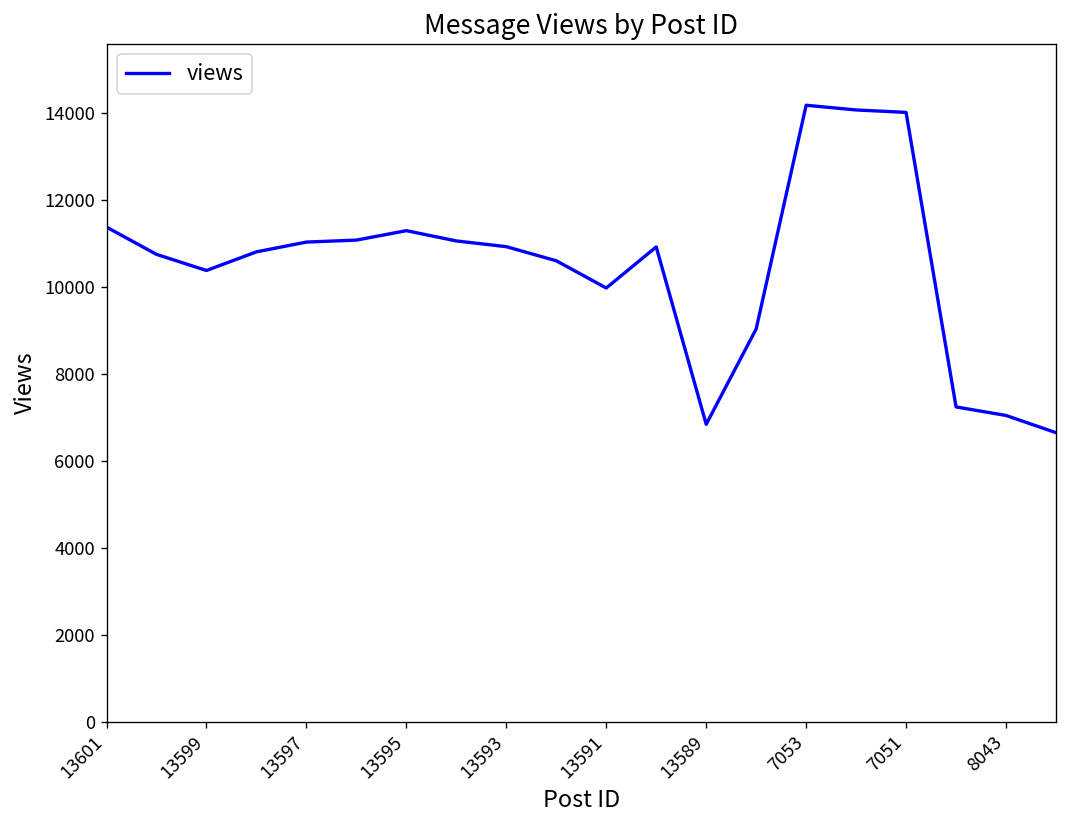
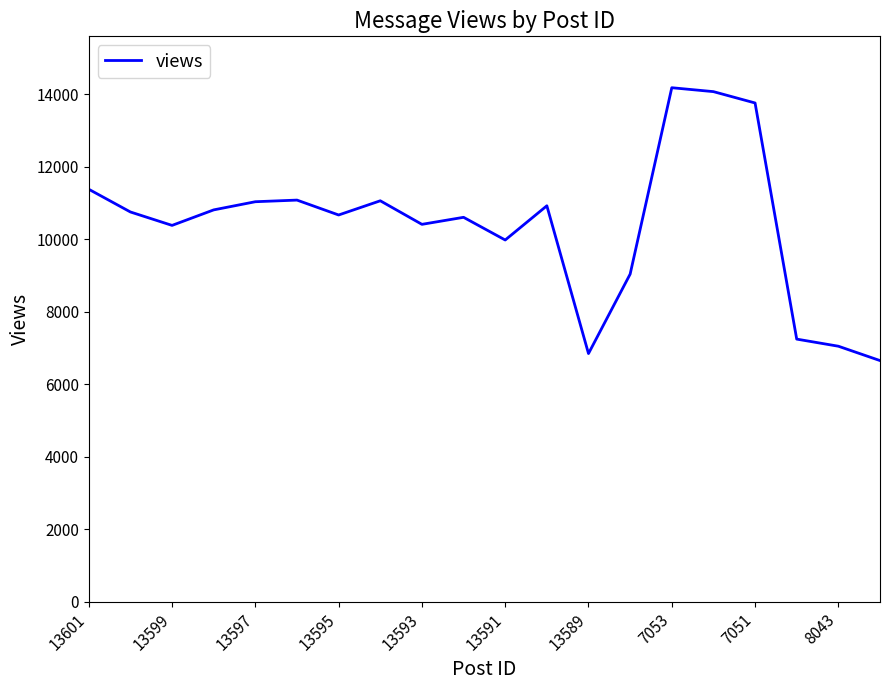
13595: 11300 -> 10700
13593: 10900 -> 10400
7051: 14000 -> 13800
